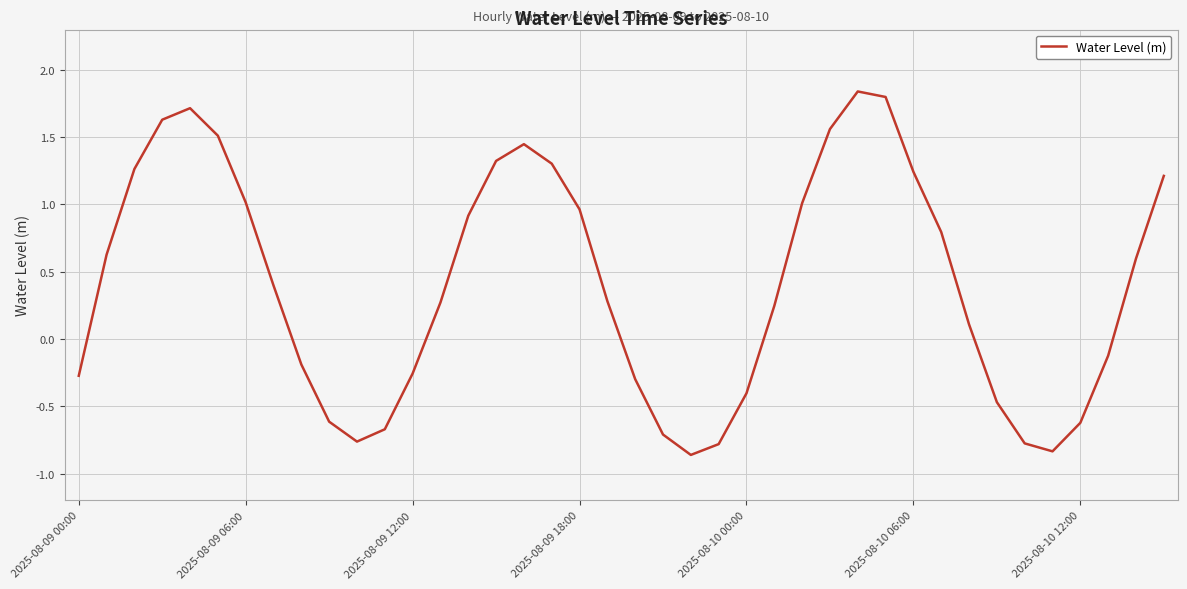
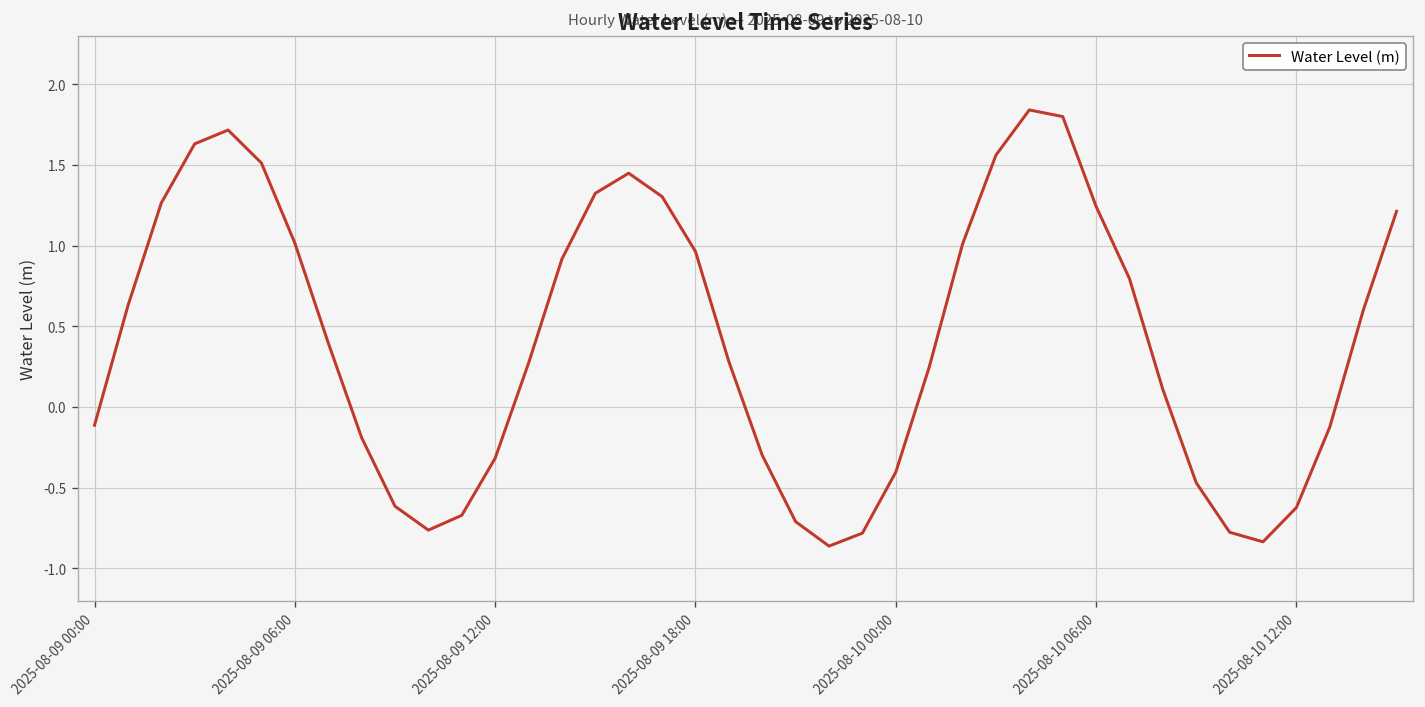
2025-08-09 00:00: -0.27 -> -0.11
2025-08-09 12:00: -0.26 -> -0.32
